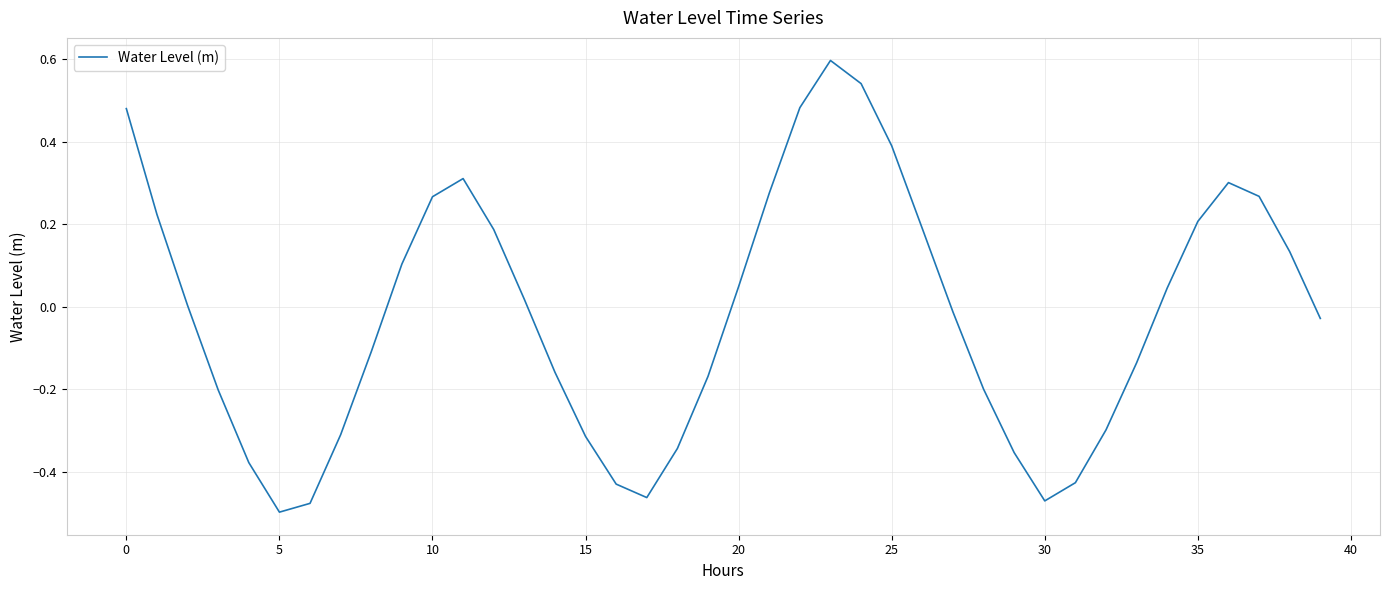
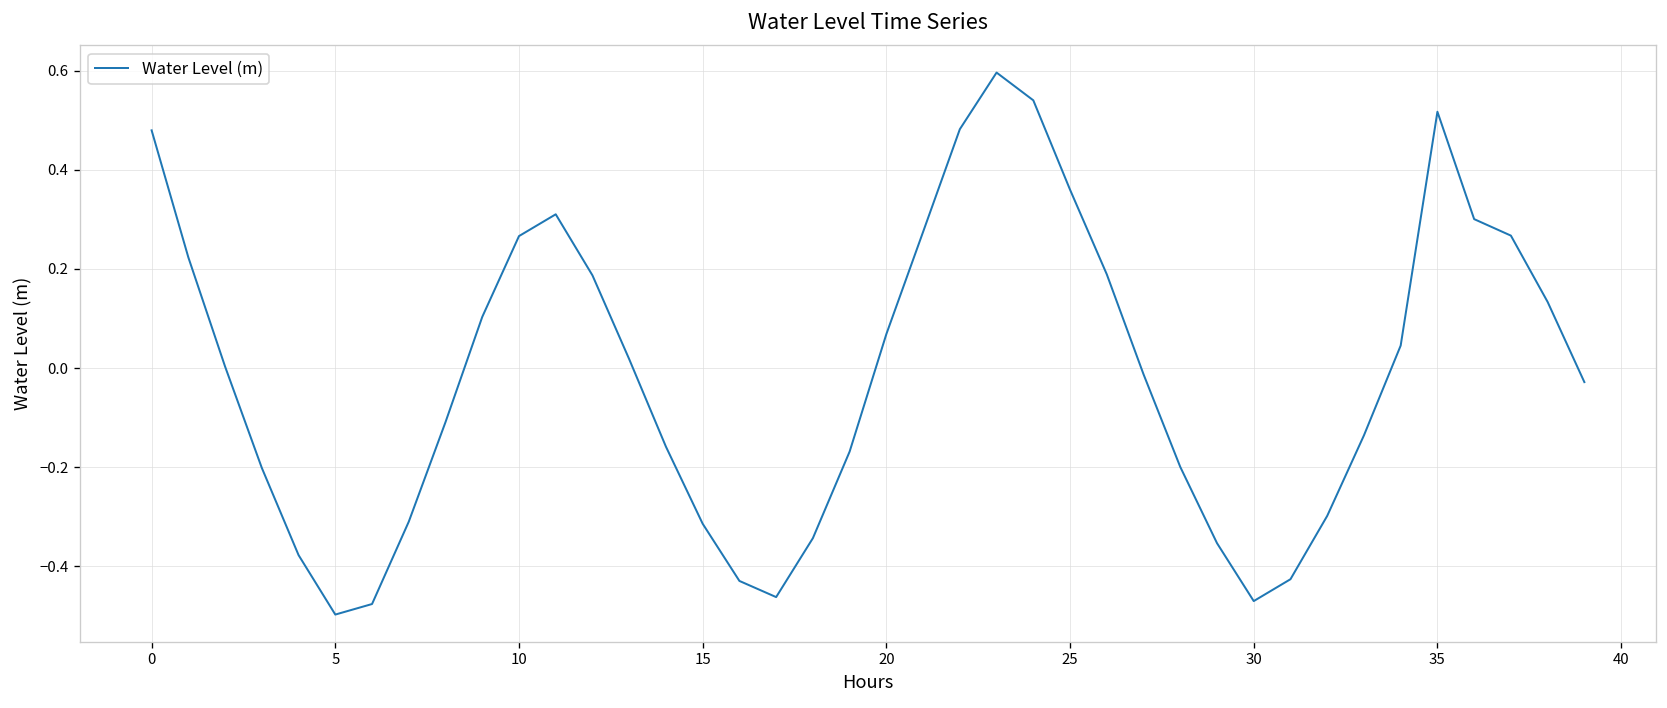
20: 0.05 -> 0.07
25: 0.39 -> 0.36
35: 0.21 -> 0.52
